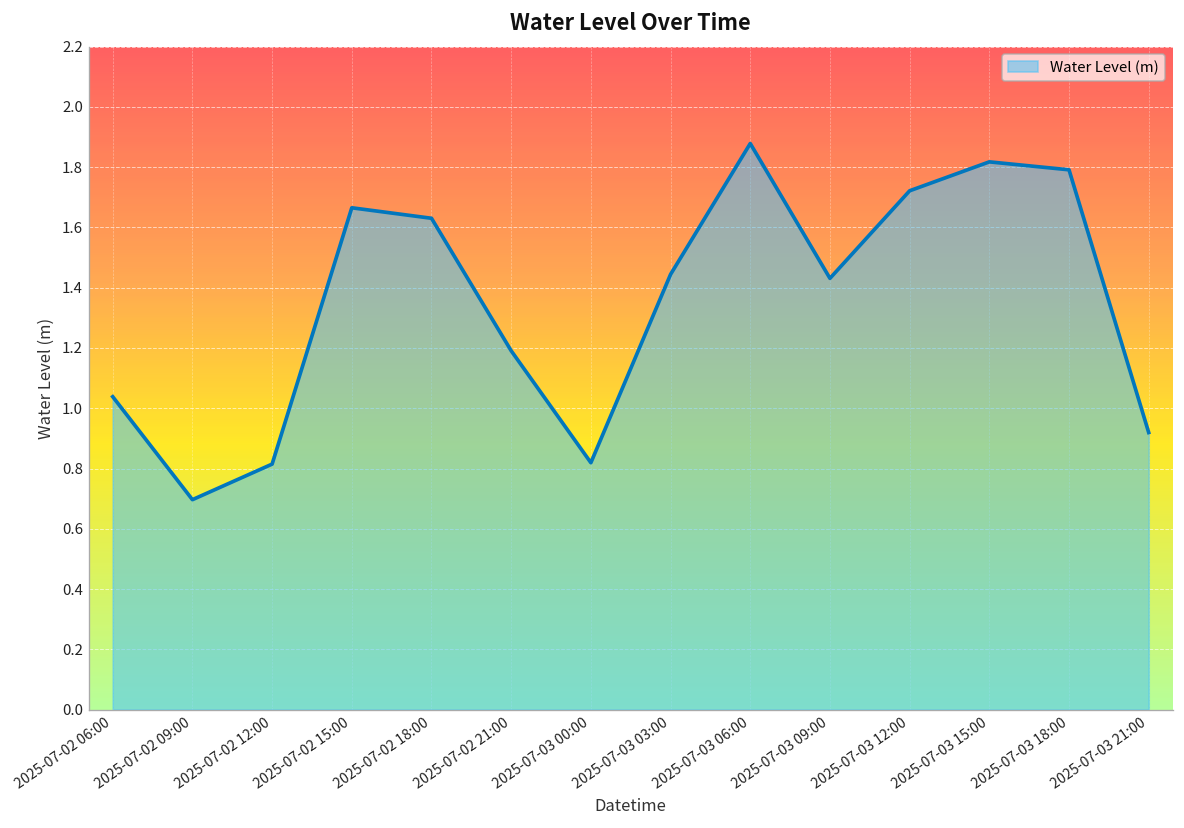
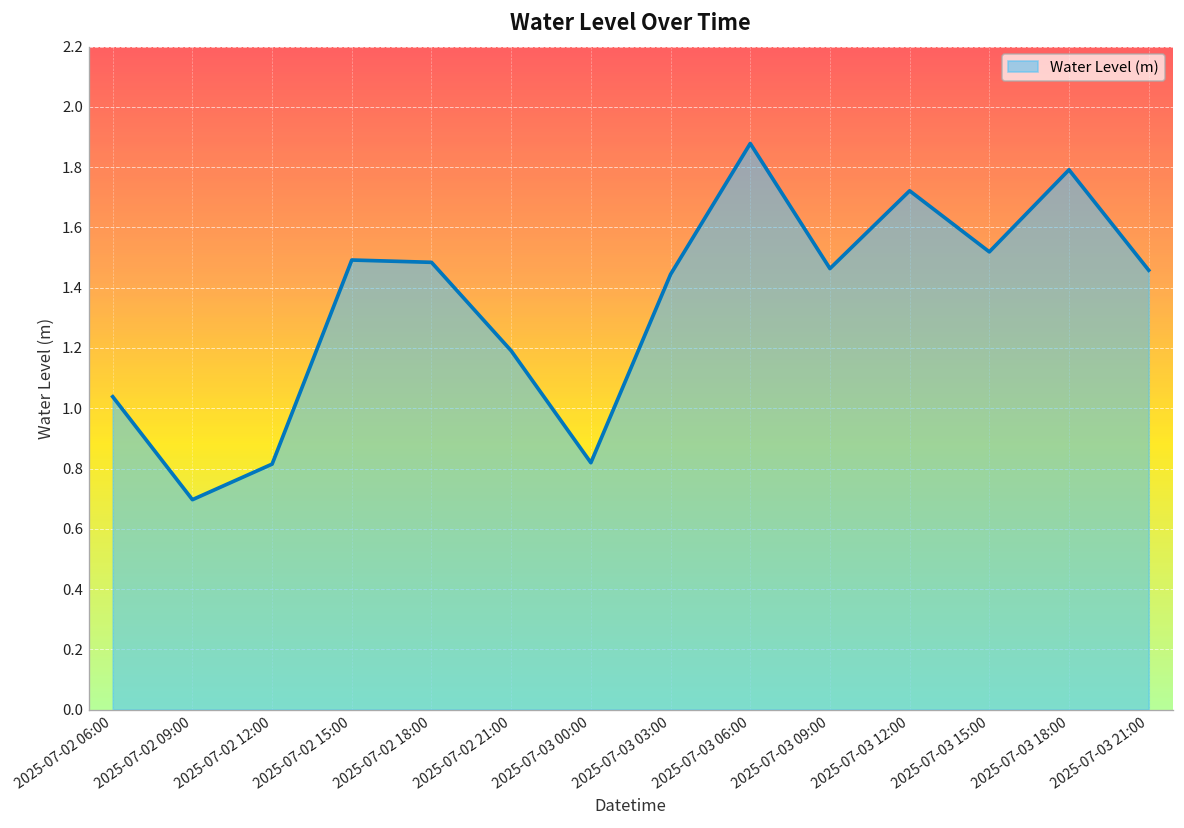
2025-07-02 15:00: 1.67 -> 1.49
2025-07-02 18:00: 1.63 -> 1.48
2025-07-03 09:00: 1.43 -> 1.46
2025-07-03 15:00: 1.82 -> 1.52
2025-07-03 21:00: 0.92 -> 1.46
